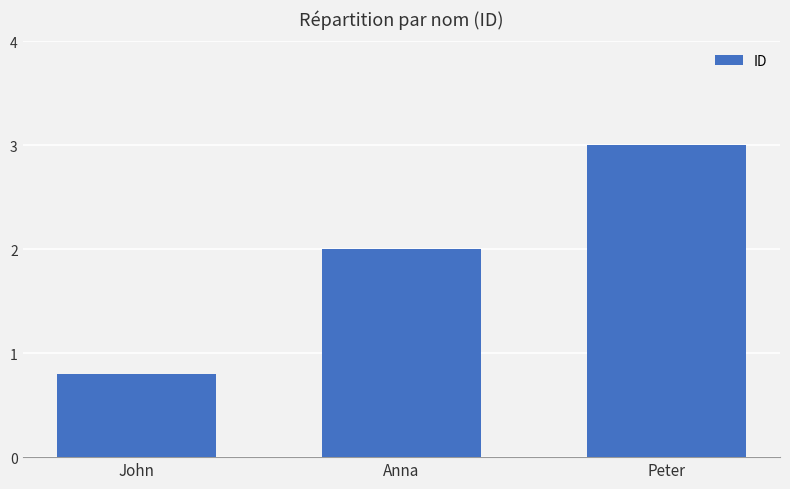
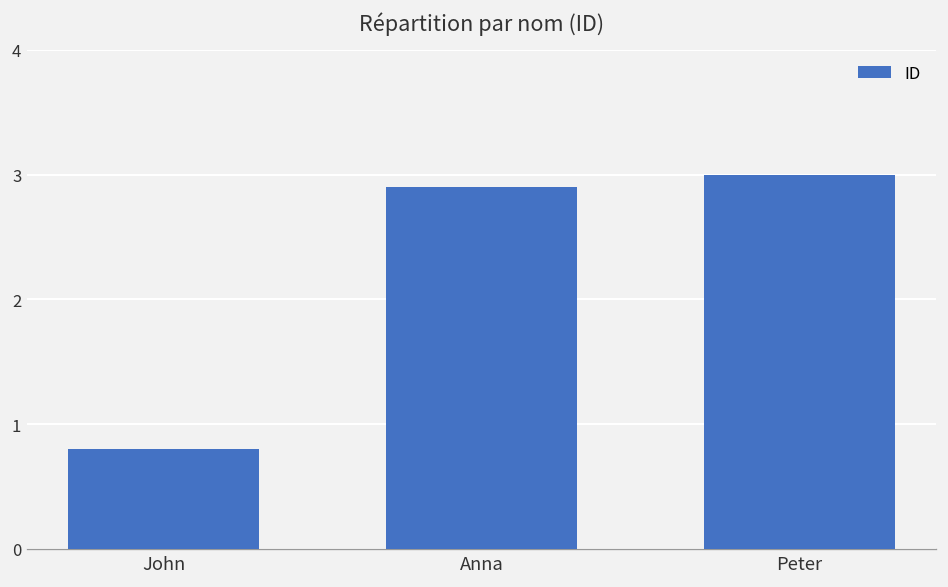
Anna: 2.0 -> 2.9
